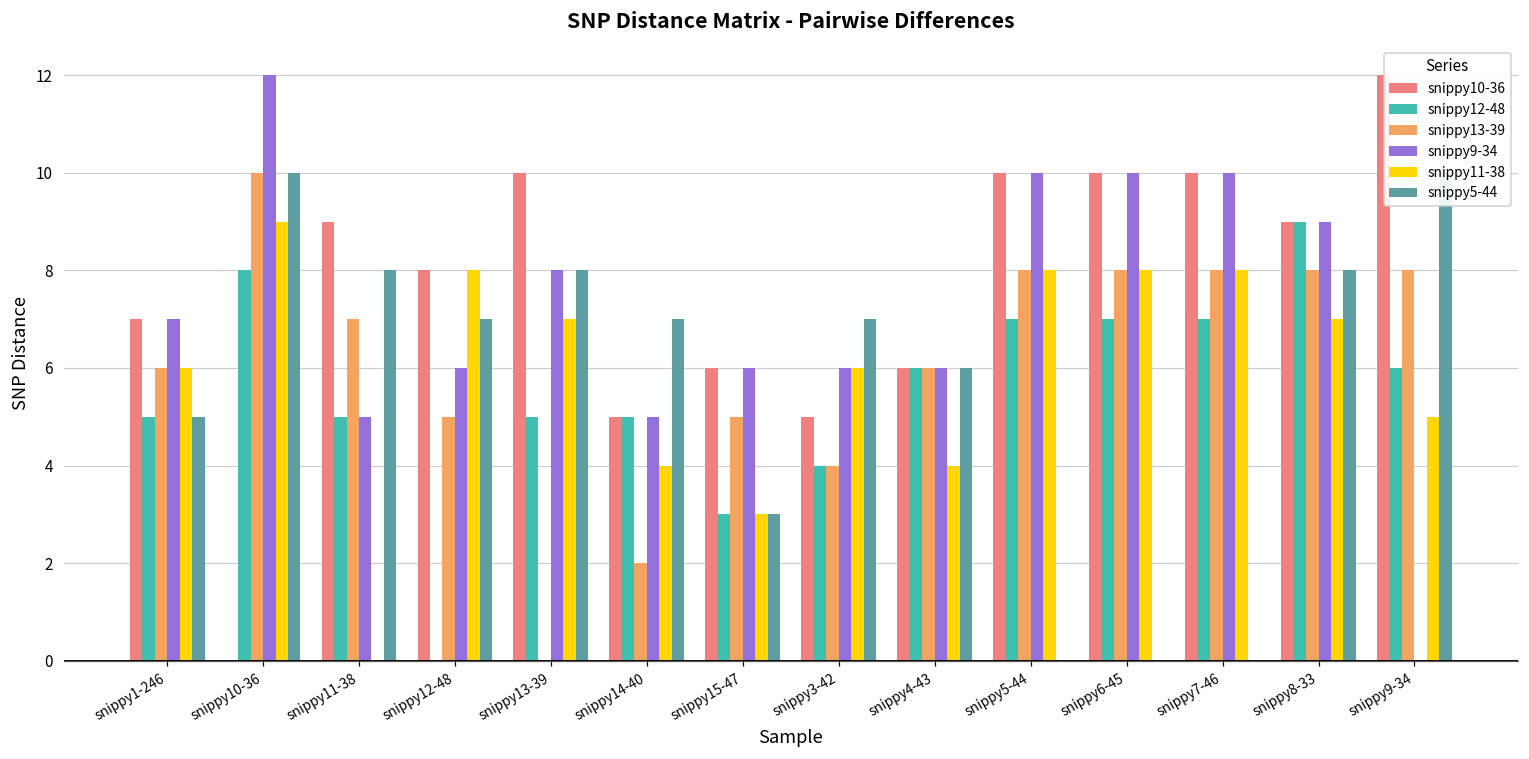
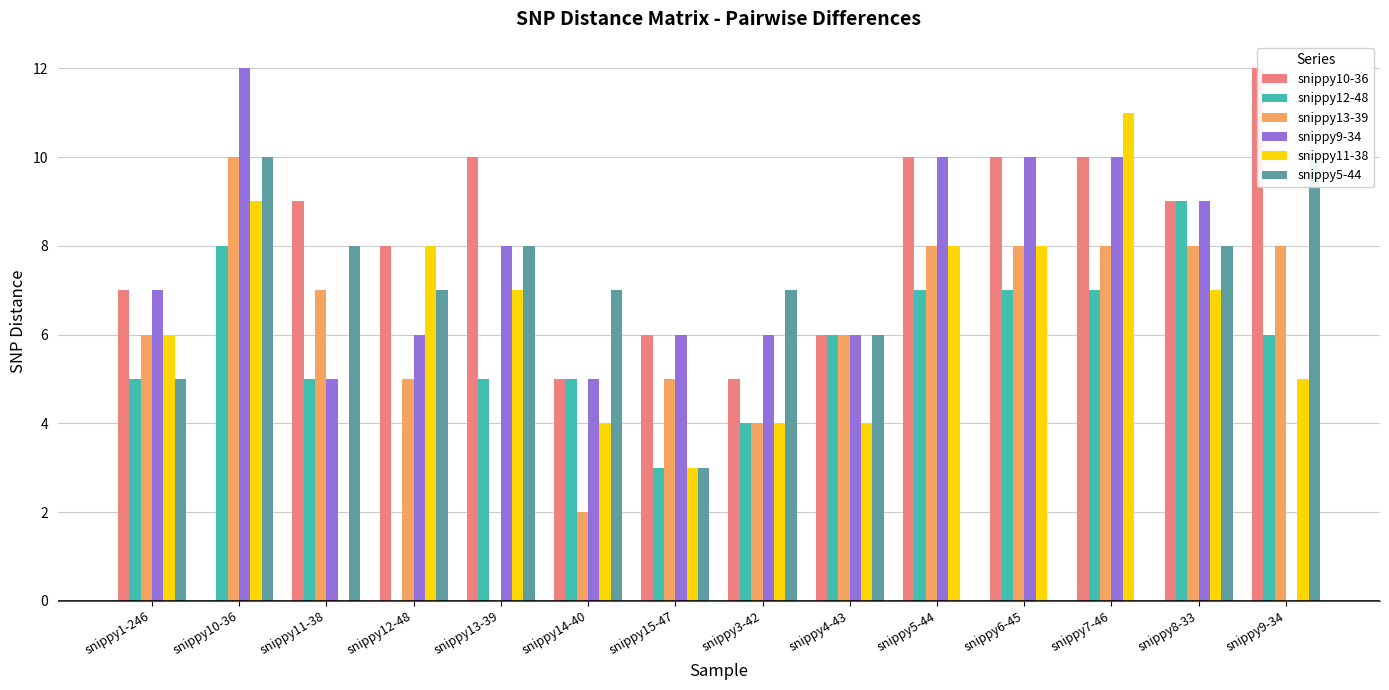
snippy11-38, snippy3-42: 6 -> 4
snippy11-38, snippy7-46: 8 -> 11
